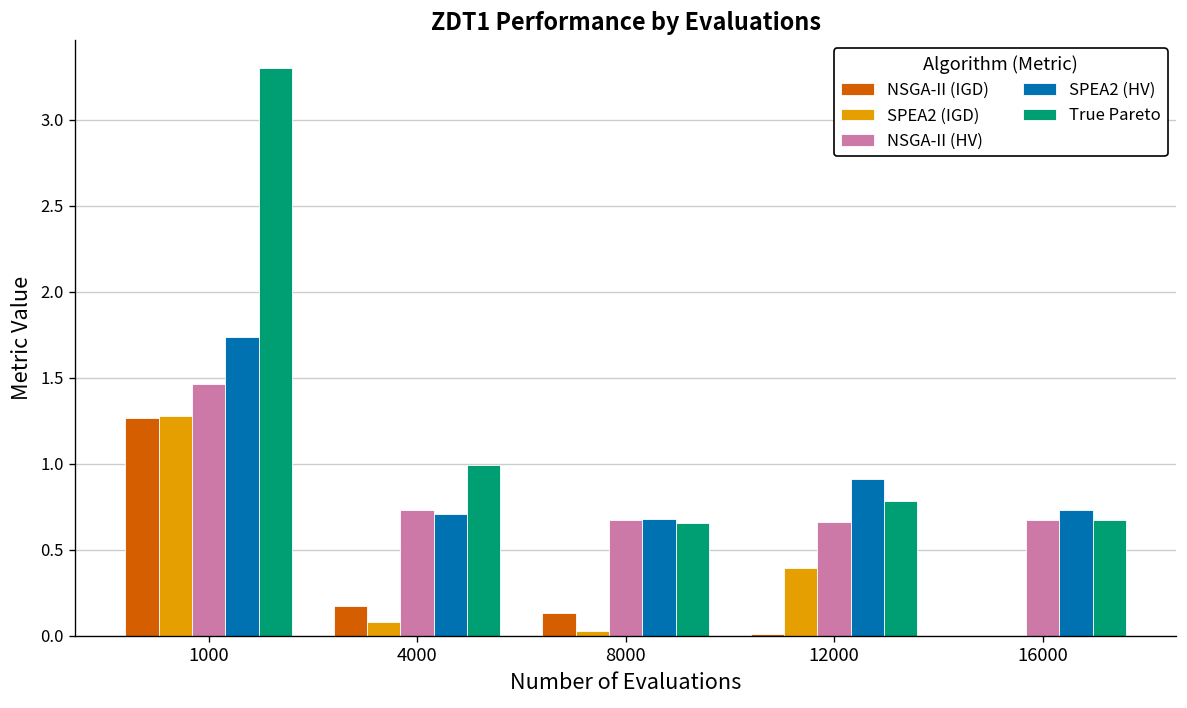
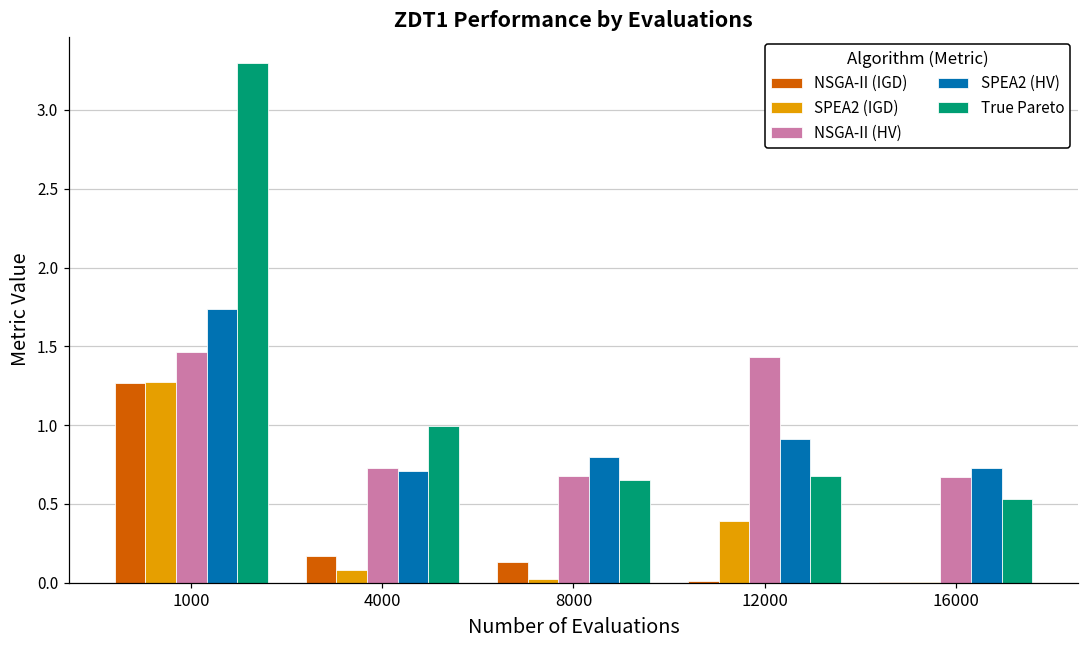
SPEA2 (HV), 8000: 0.68 -> 0.80
NSGA-II (HV), 12000: 0.66 -> 1.43
True Pareto, 12000: 0.78 -> 0.67
True Pareto, 16000: 0.68 -> 0.53
